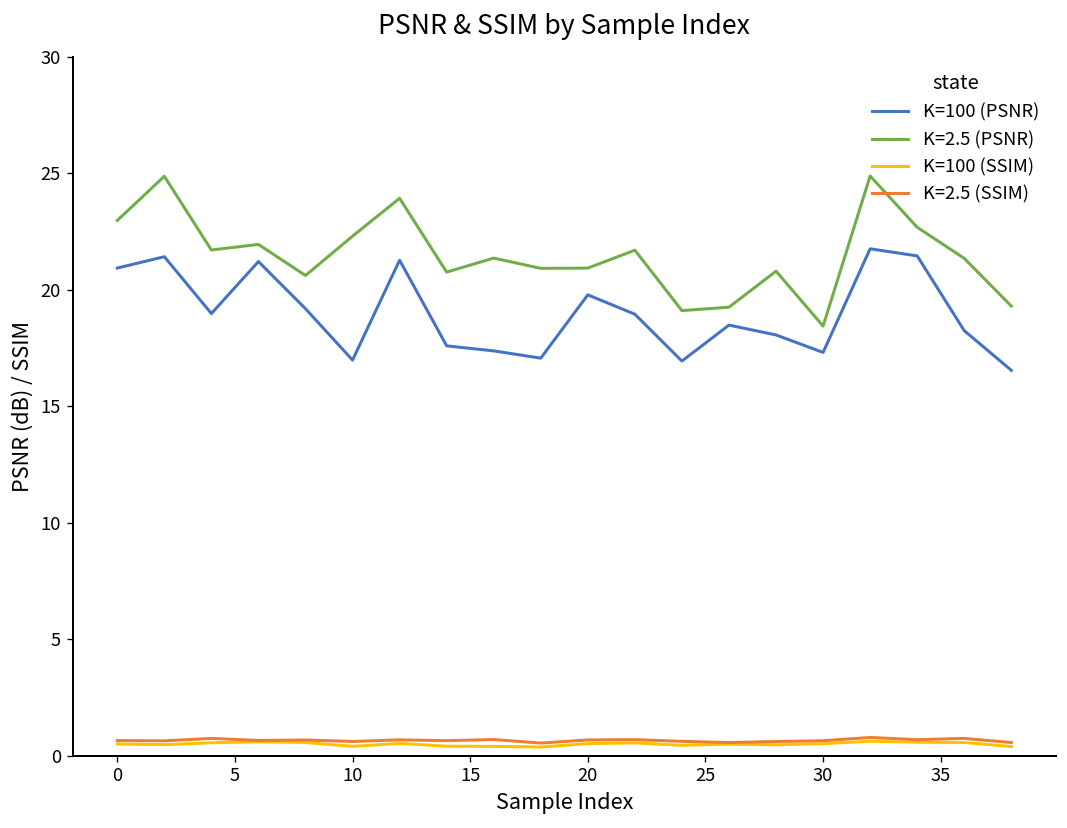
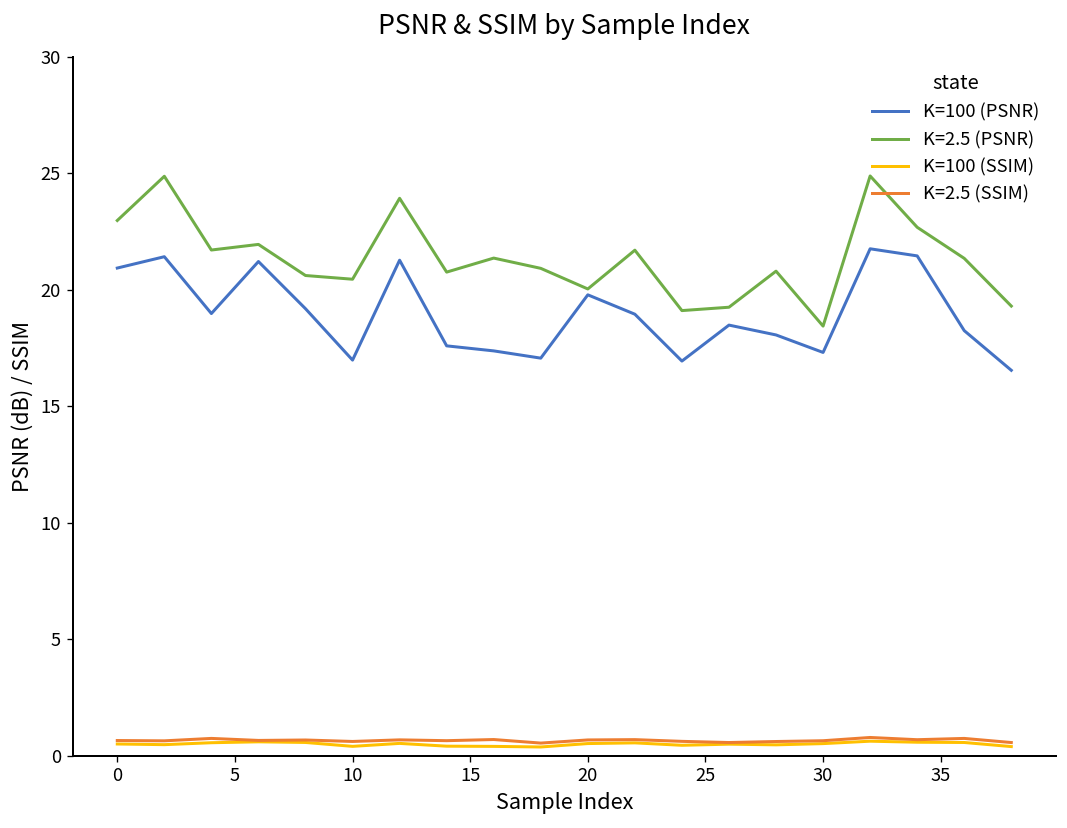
K=2.5 (PSNR), 10: 22.3 -> 20.5
K=2.5 (PSNR), 20: 20.9 -> 20.0
